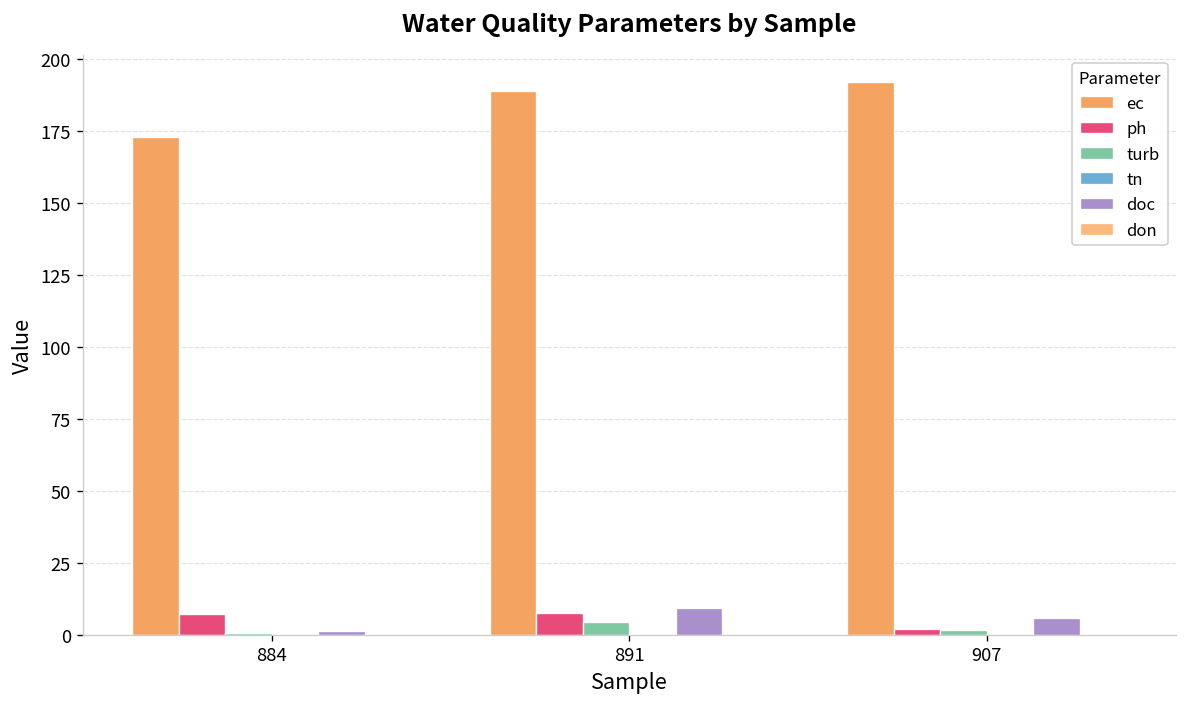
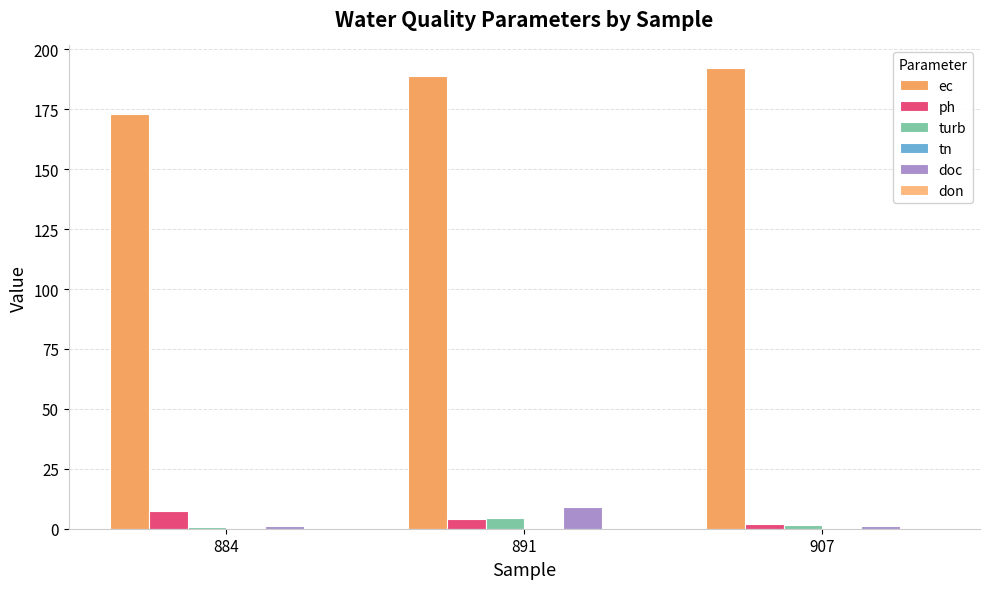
ph, 891: 8 -> 4
doc, 907: 6 -> 1
